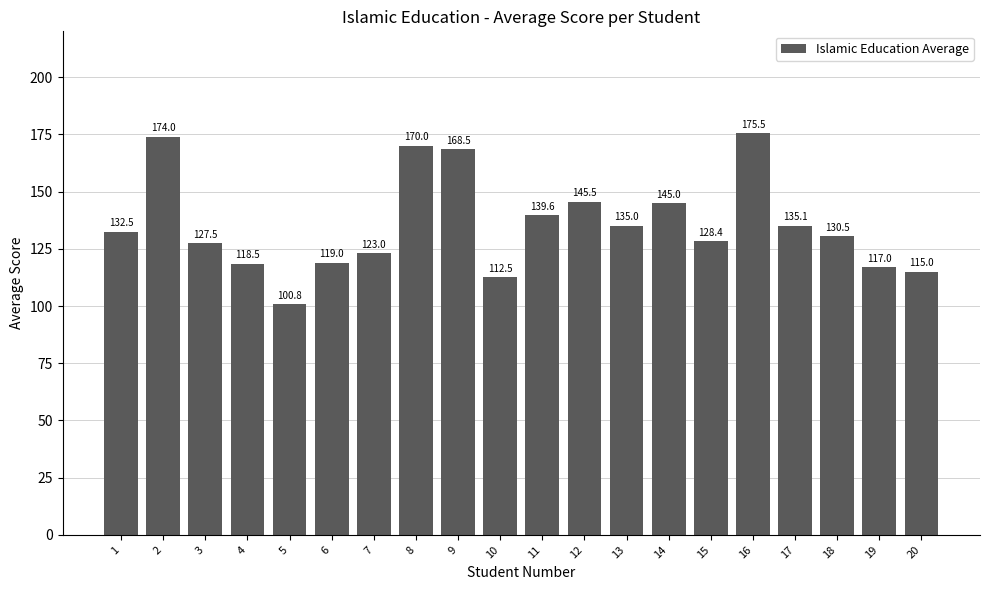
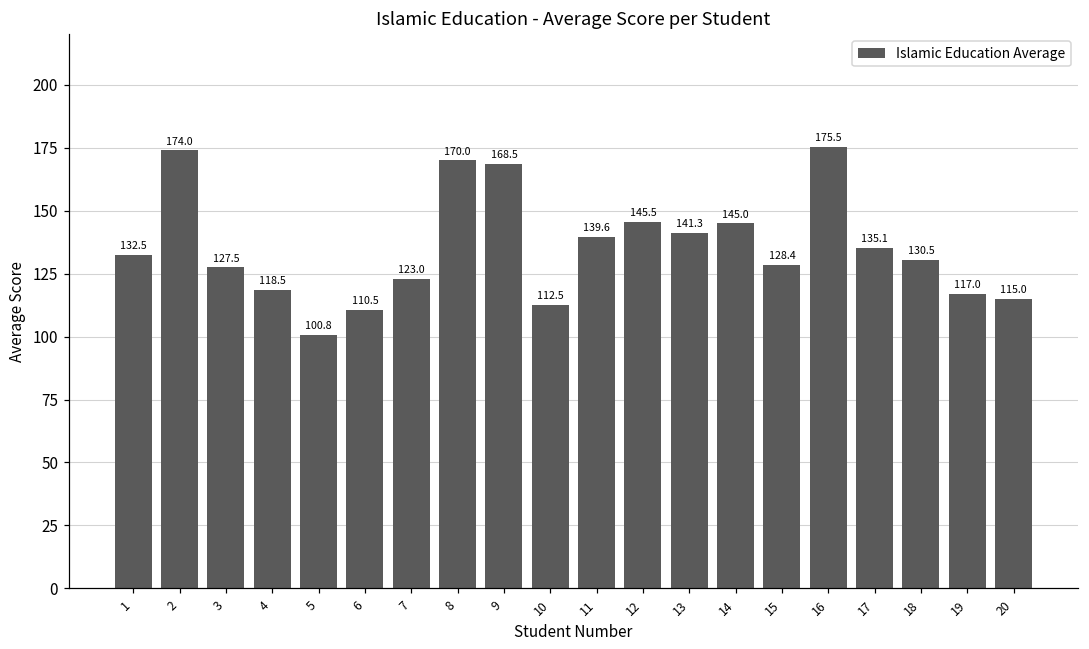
6: 119.0 -> 110.5
13: 135.0 -> 141.3
